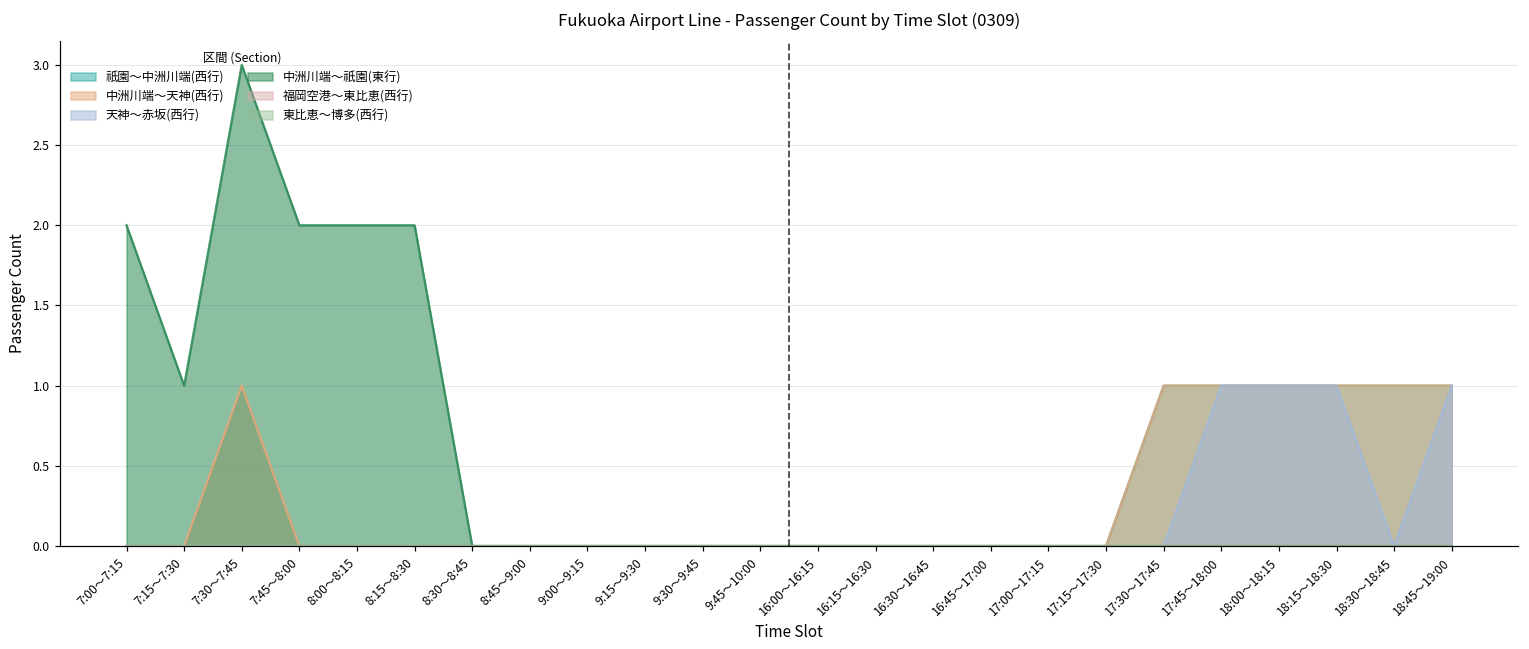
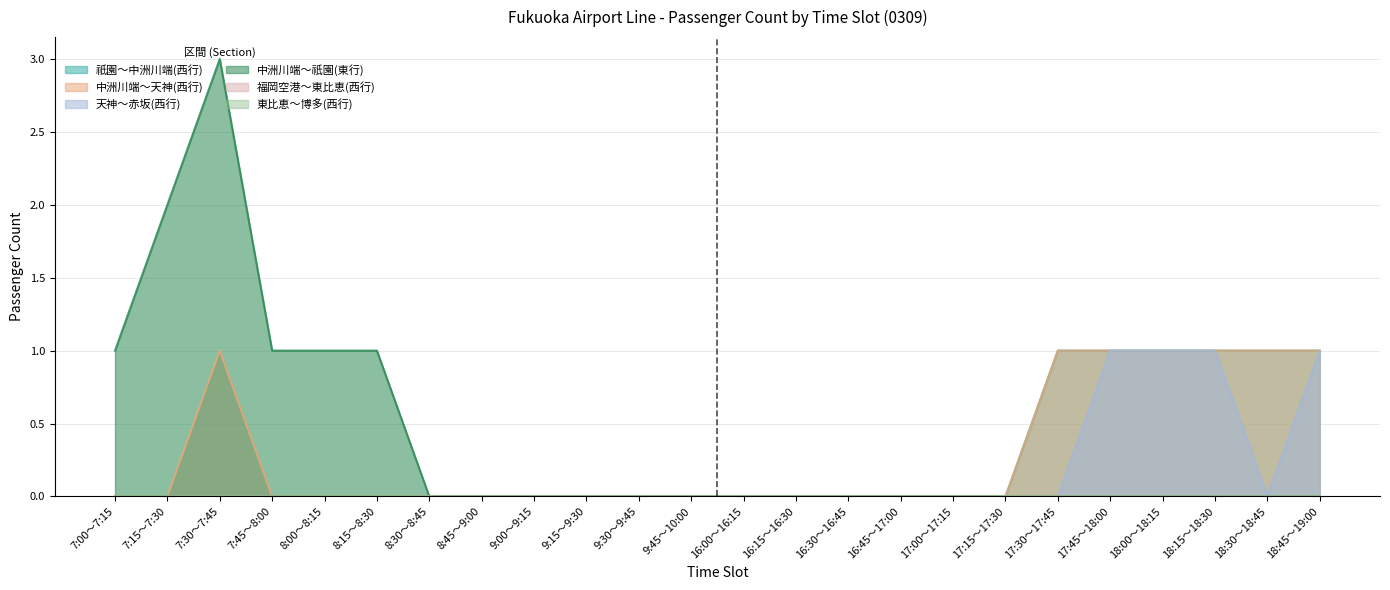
中洲川端～祇園(東行), 7:00～7:15: 2 -> 1
中洲川端～祇園(東行), 7:15～7:30: 1 -> 2
中洲川端～祇園(東行), 7:45～8:00: 2 -> 1
中洲川端～祇園(東行), 8:00～8:15: 2 -> 1
中洲川端～祇園(東行), 8:15～8:30: 2 -> 1
